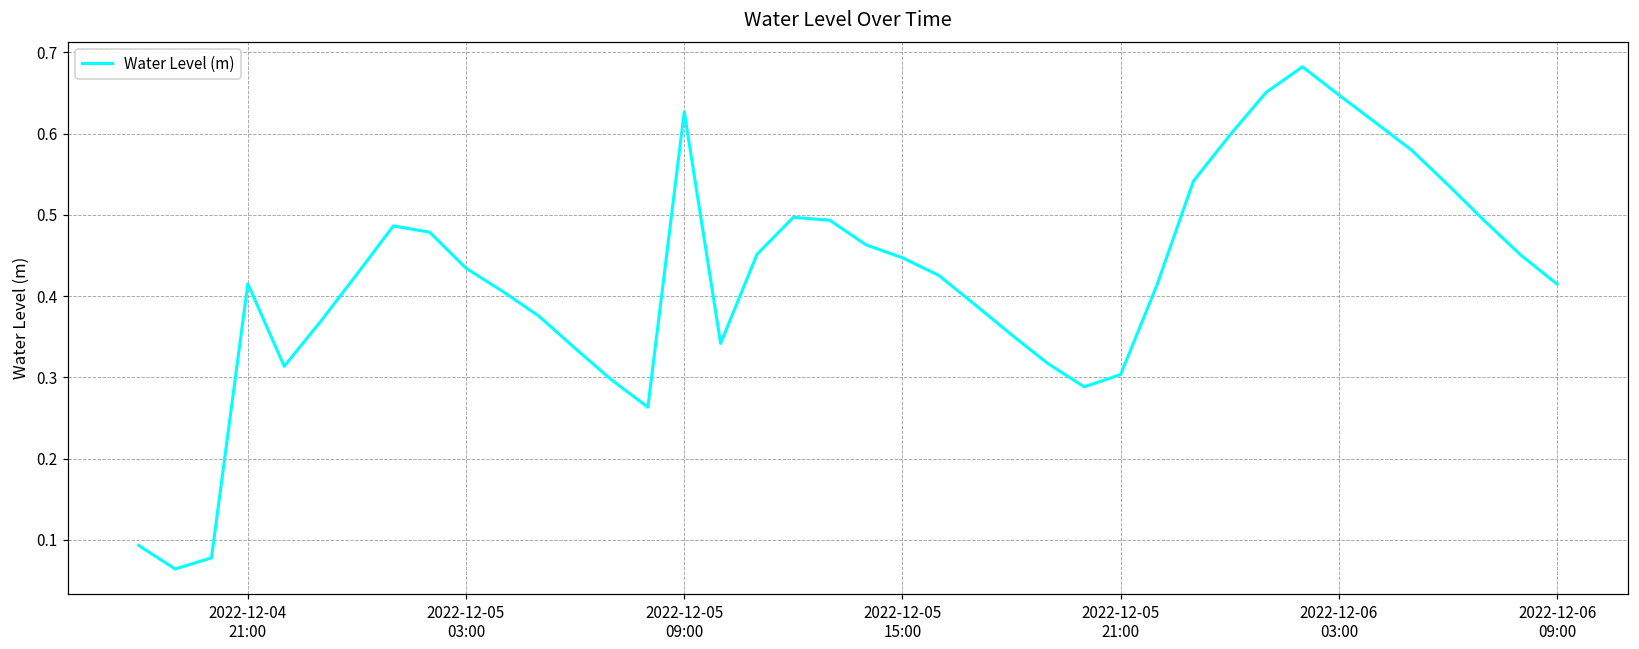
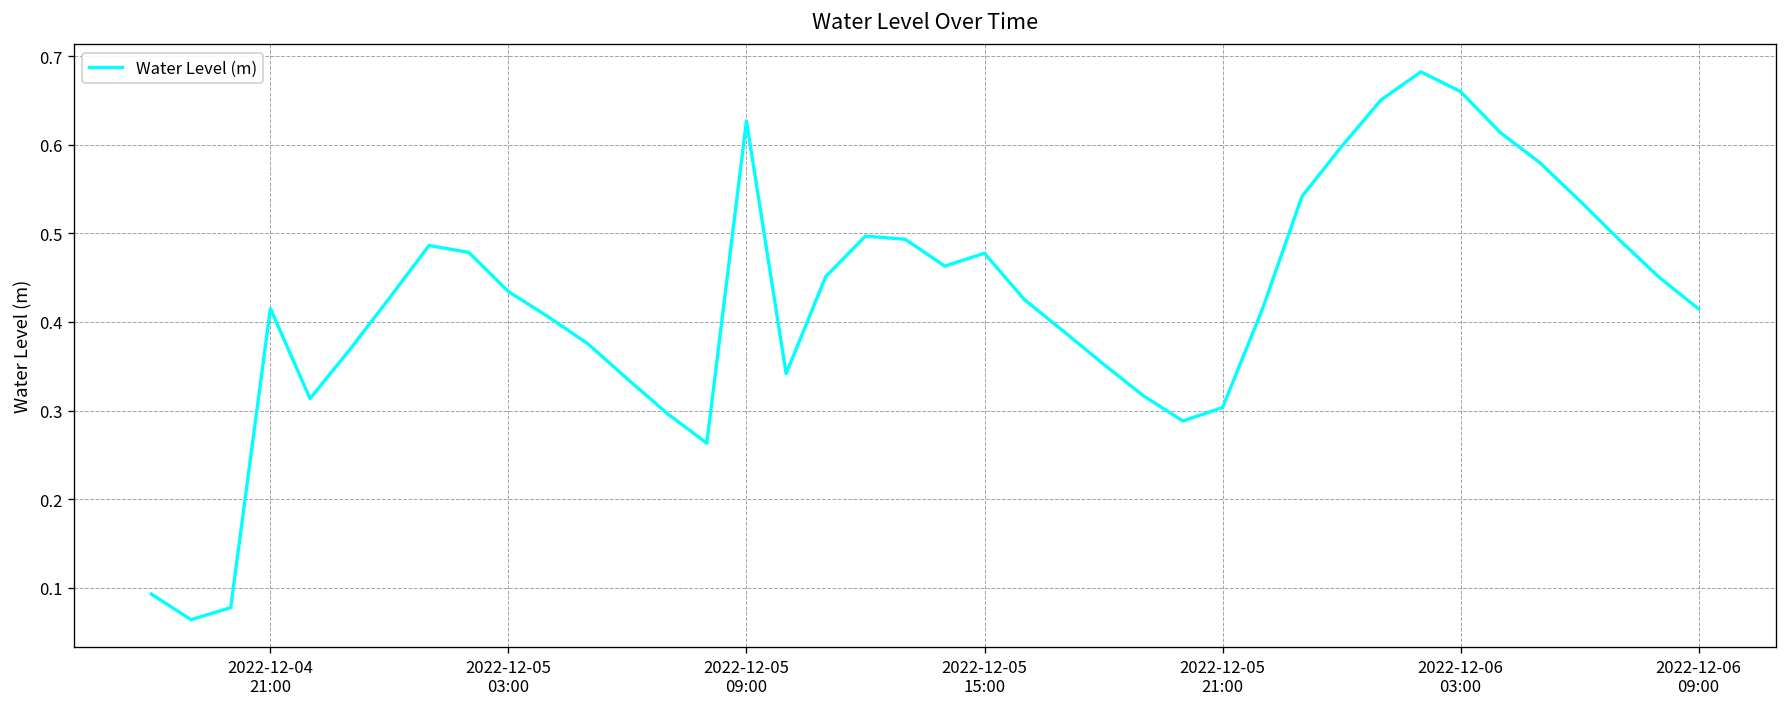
2022-12-05 15:00: 0.45 -> 0.48
2022-12-06 03:00: 0.65 -> 0.66
